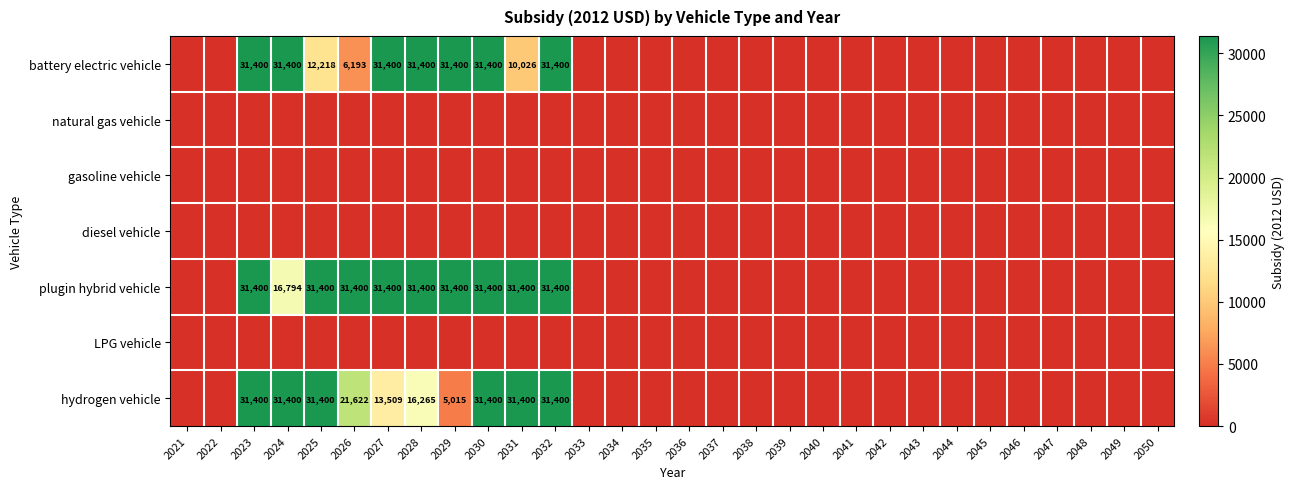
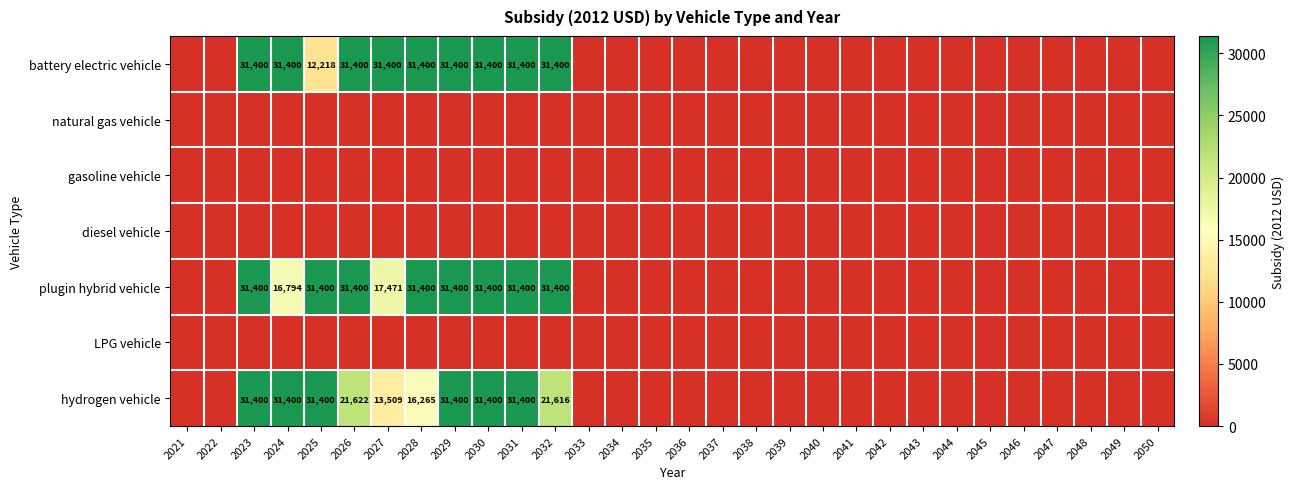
battery electric vehicle, 2026: 6,193 -> 31,400
battery electric vehicle, 2031: 10,026 -> 31,400
plugin hybrid vehicle, 2027: 31,400 -> 17,471
hydrogen vehicle, 2029: 5,015 -> 31,400
hydrogen vehicle, 2032: 31,400 -> 21,616
